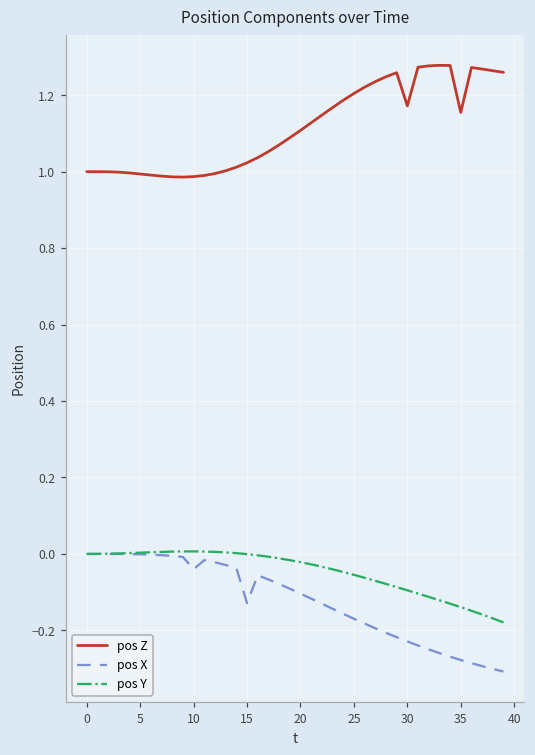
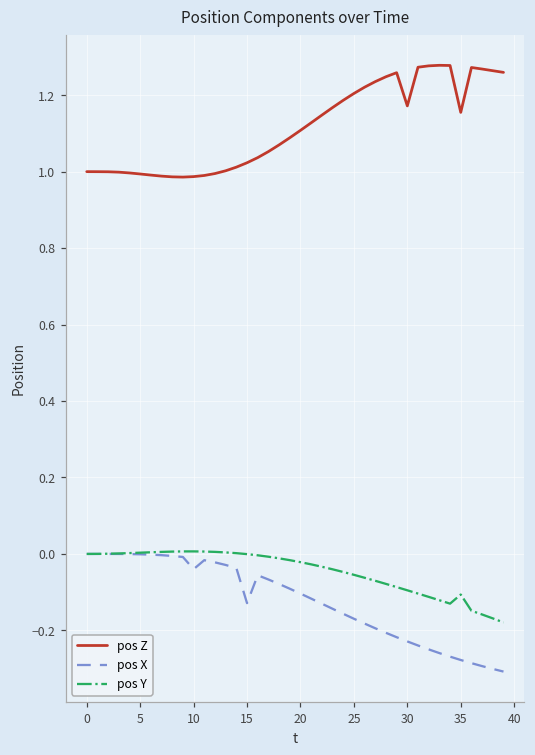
pos Y, 35: -0.14 -> -0.11
